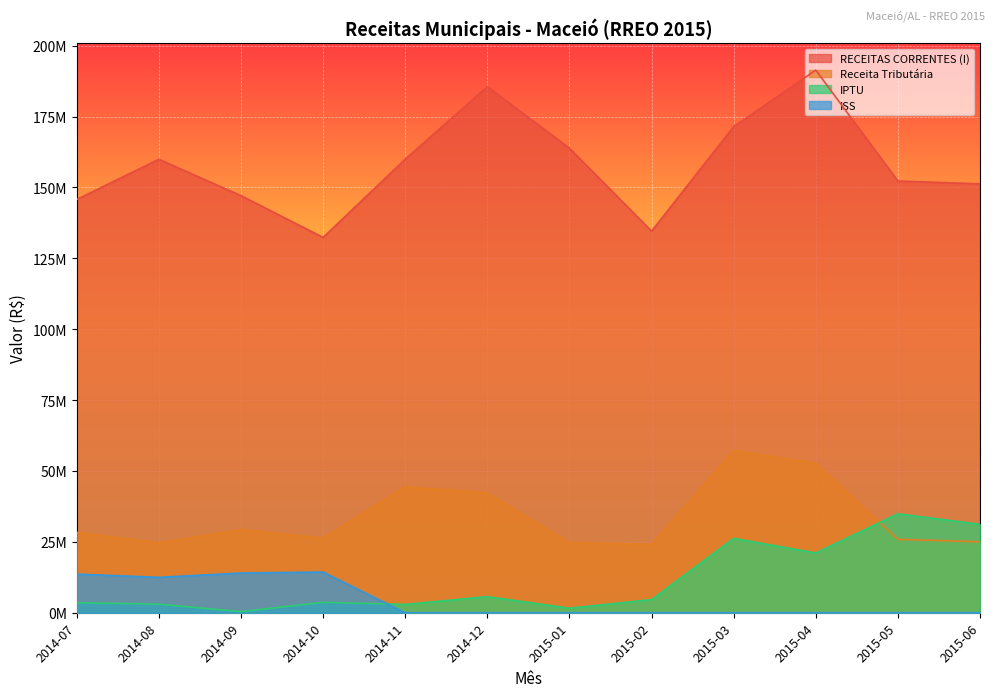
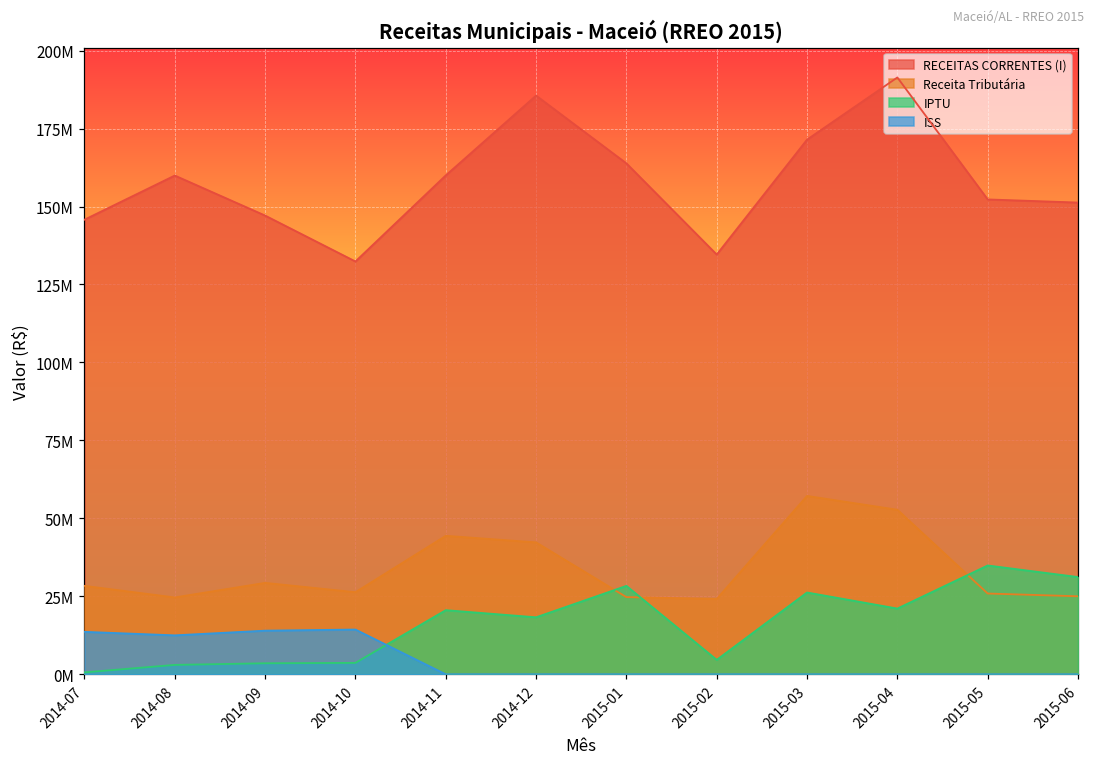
IPTU, 2014-07: 4000000 -> 1000000
IPTU, 2014-09: 0 -> 4000000
IPTU, 2014-11: 3000000 -> 21000000
IPTU, 2014-12: 6000000 -> 18000000
IPTU, 2015-01: 2000000 -> 28000000
